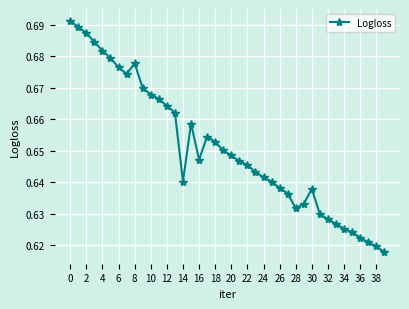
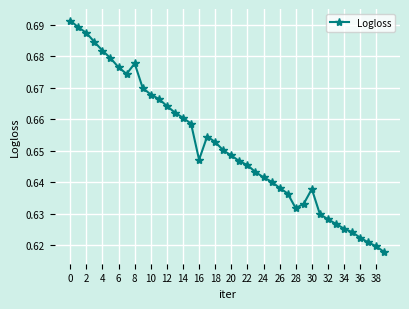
14: 0.640 -> 0.661
